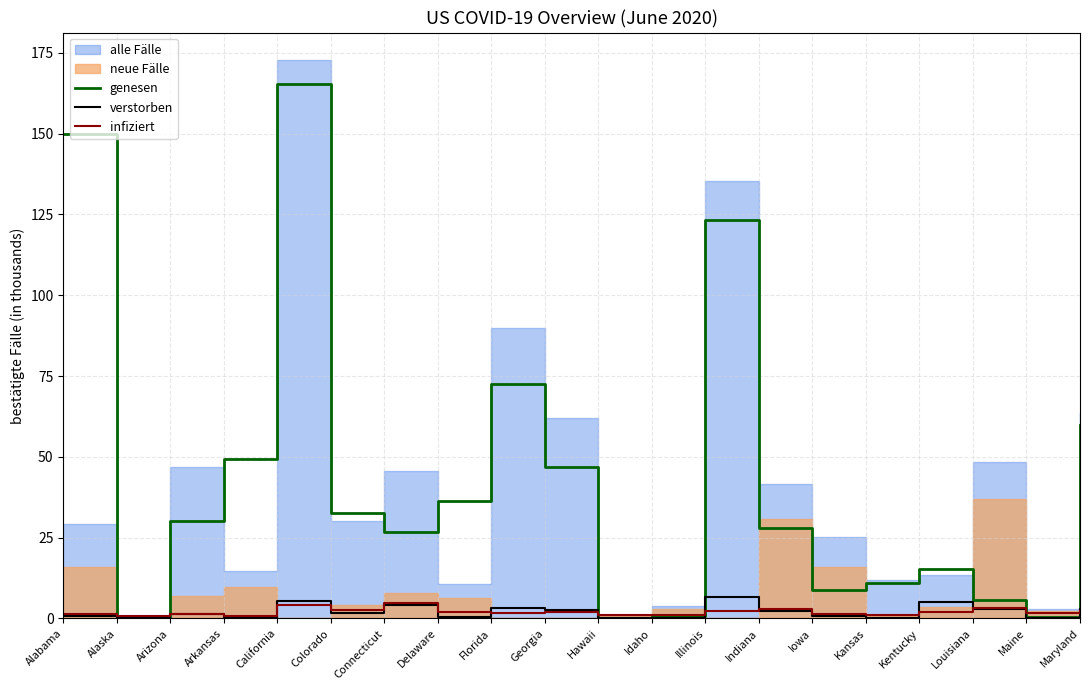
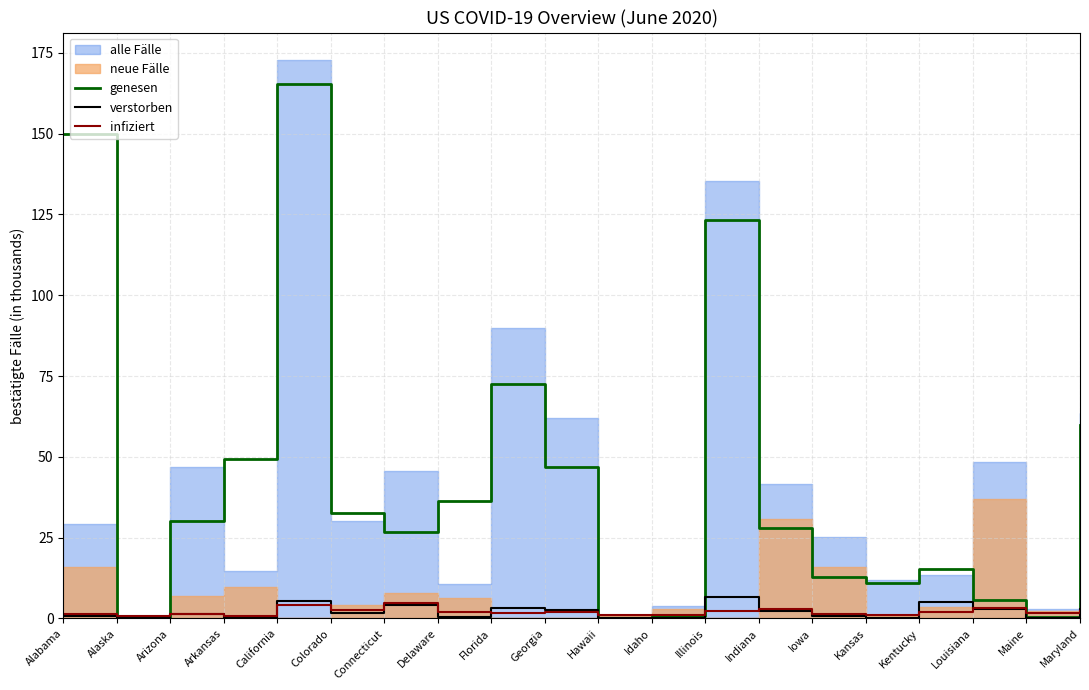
genesen, Iowa: 9 -> 13
